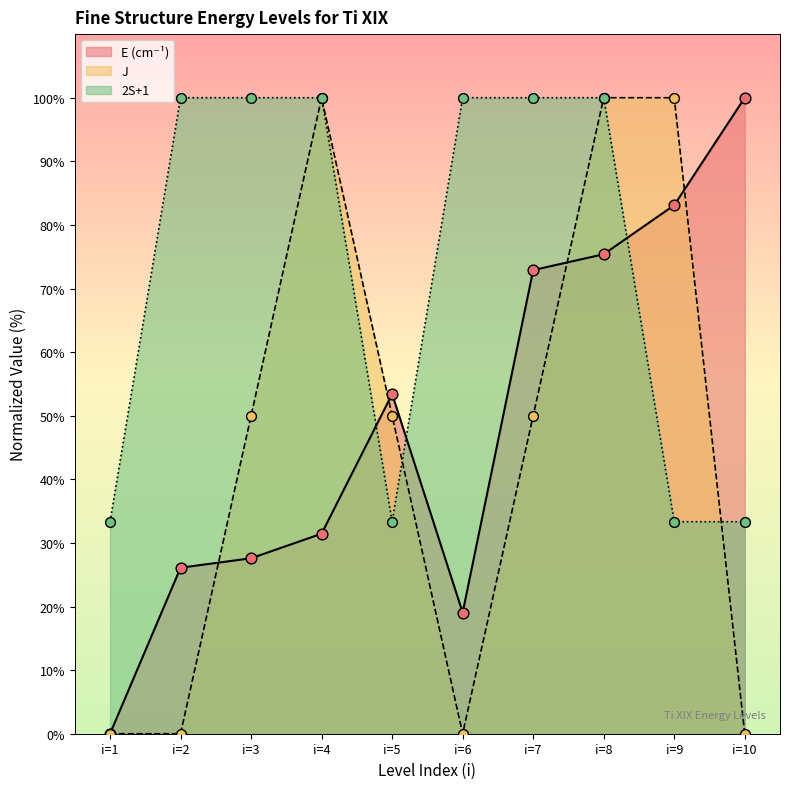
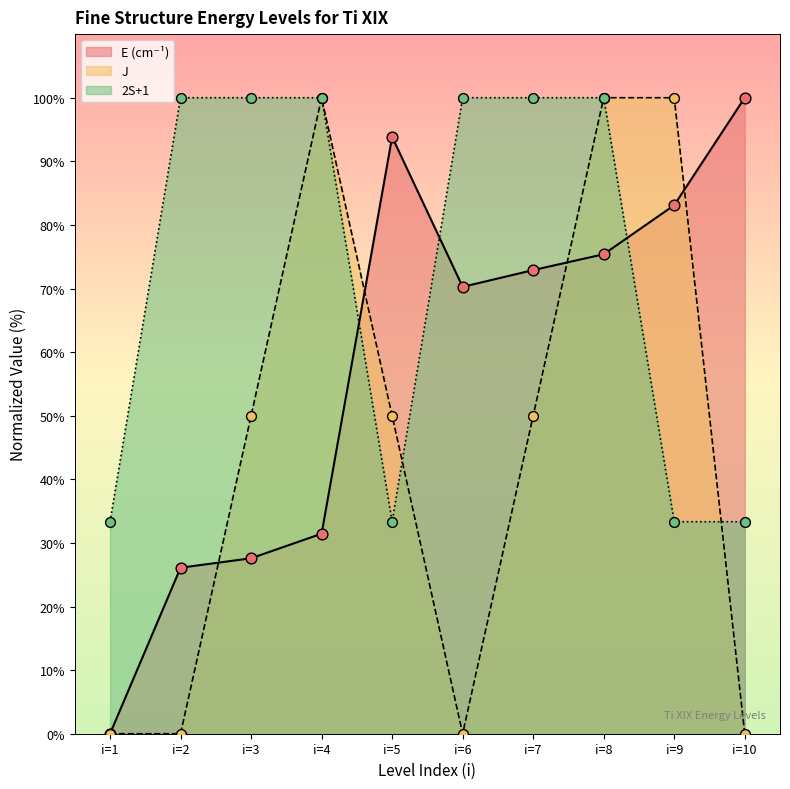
E (cm⁻¹), i=5: 53% -> 94%
E (cm⁻¹), i=6: 19% -> 70%
